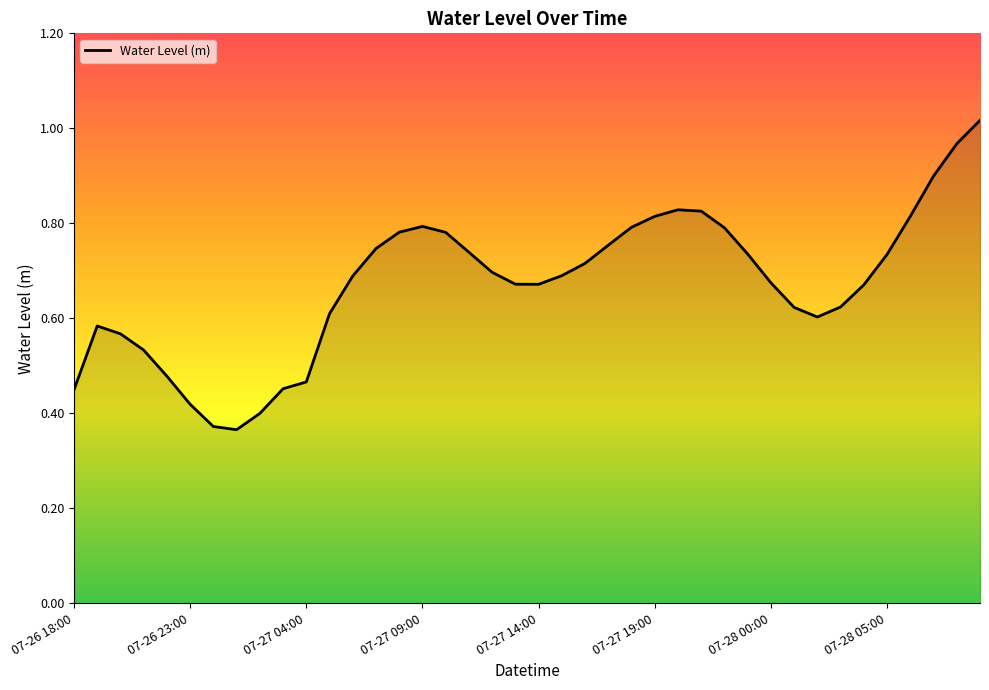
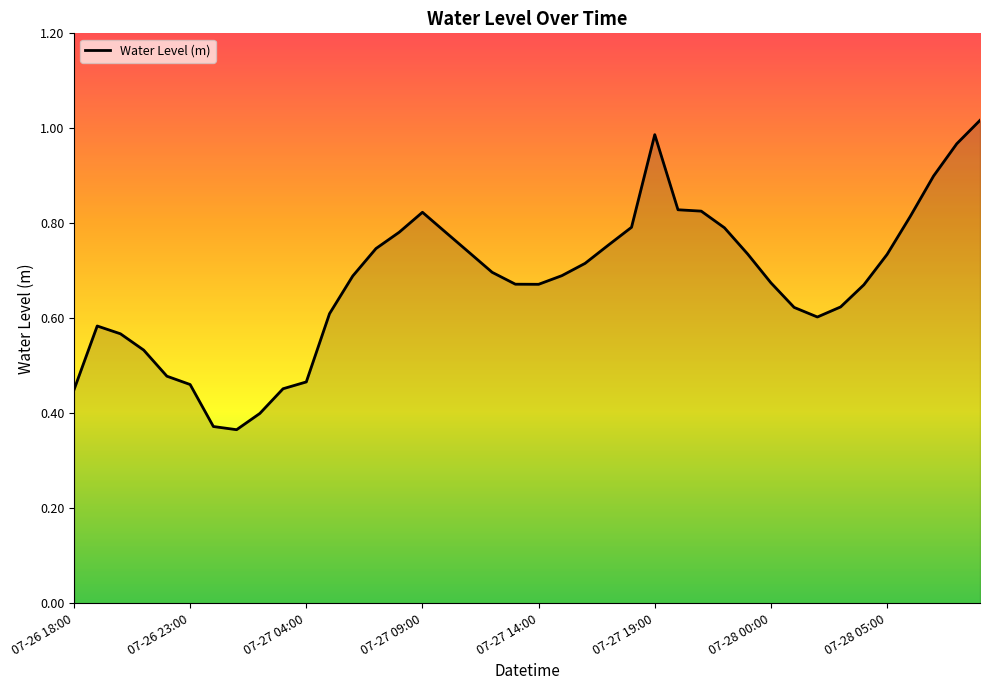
07-26 23:00: 0.42 -> 0.46
07-27 09:00: 0.79 -> 0.82
07-27 19:00: 0.81 -> 0.99
